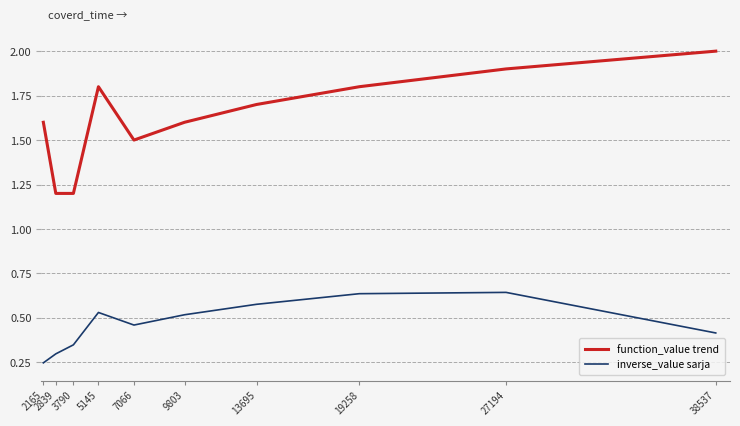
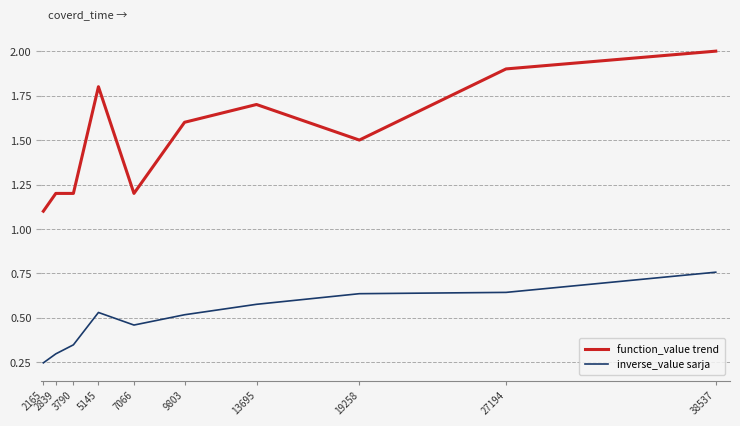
function_value trend, 2165: 1.6 -> 1.1
function_value trend, 7066: 1.5 -> 1.2
function_value trend, 19258: 1.8 -> 1.5
inverse_value sarja, 38537: 0.42 -> 0.76
